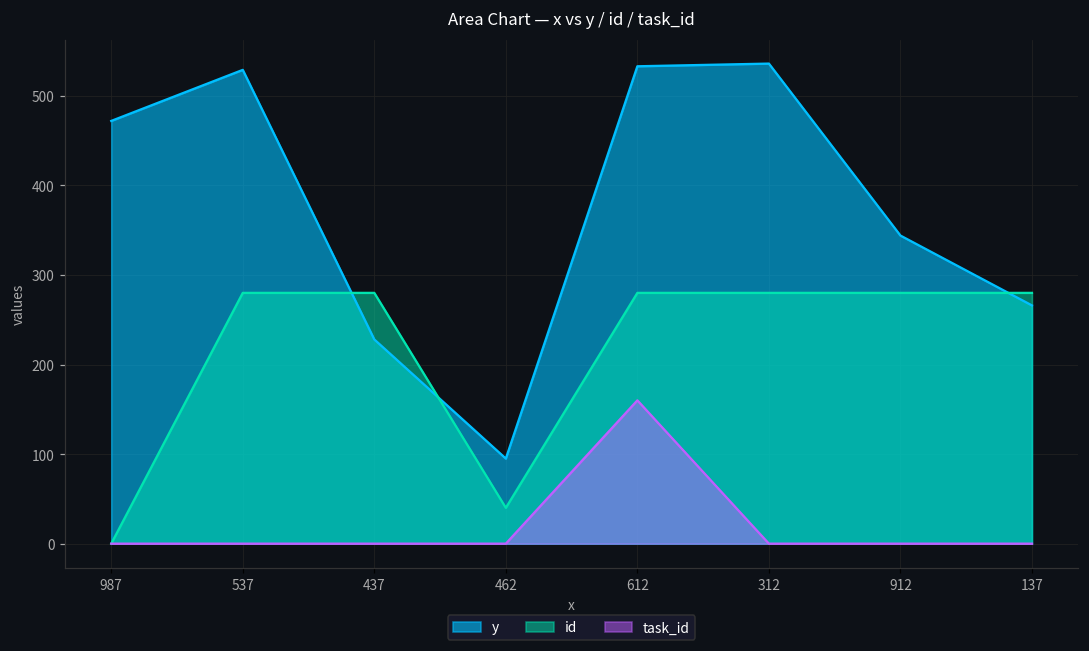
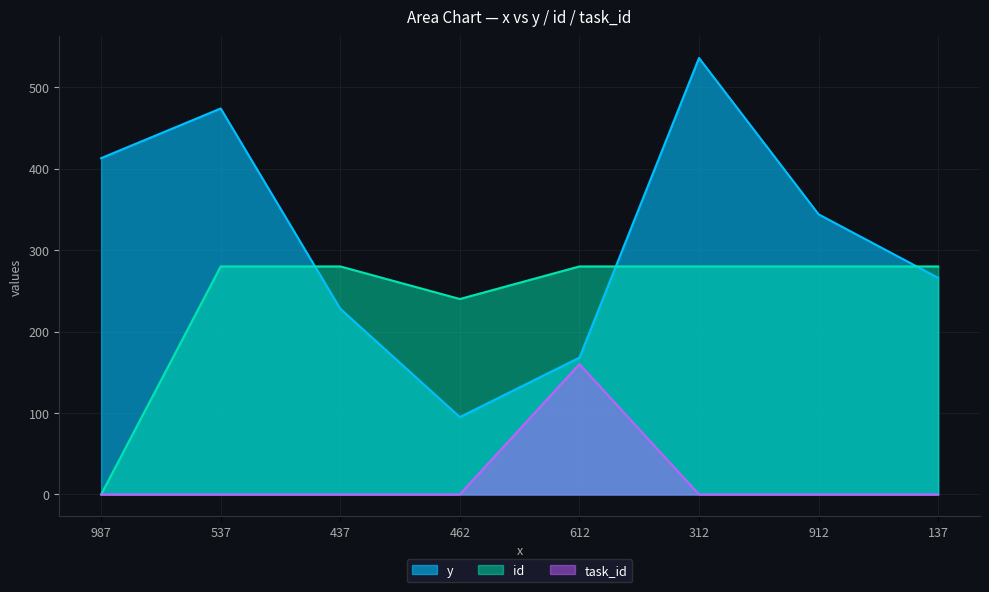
y, 987: 470 -> 410
y, 537: 530 -> 470
id, 462: 40 -> 240
y, 612: 530 -> 170
